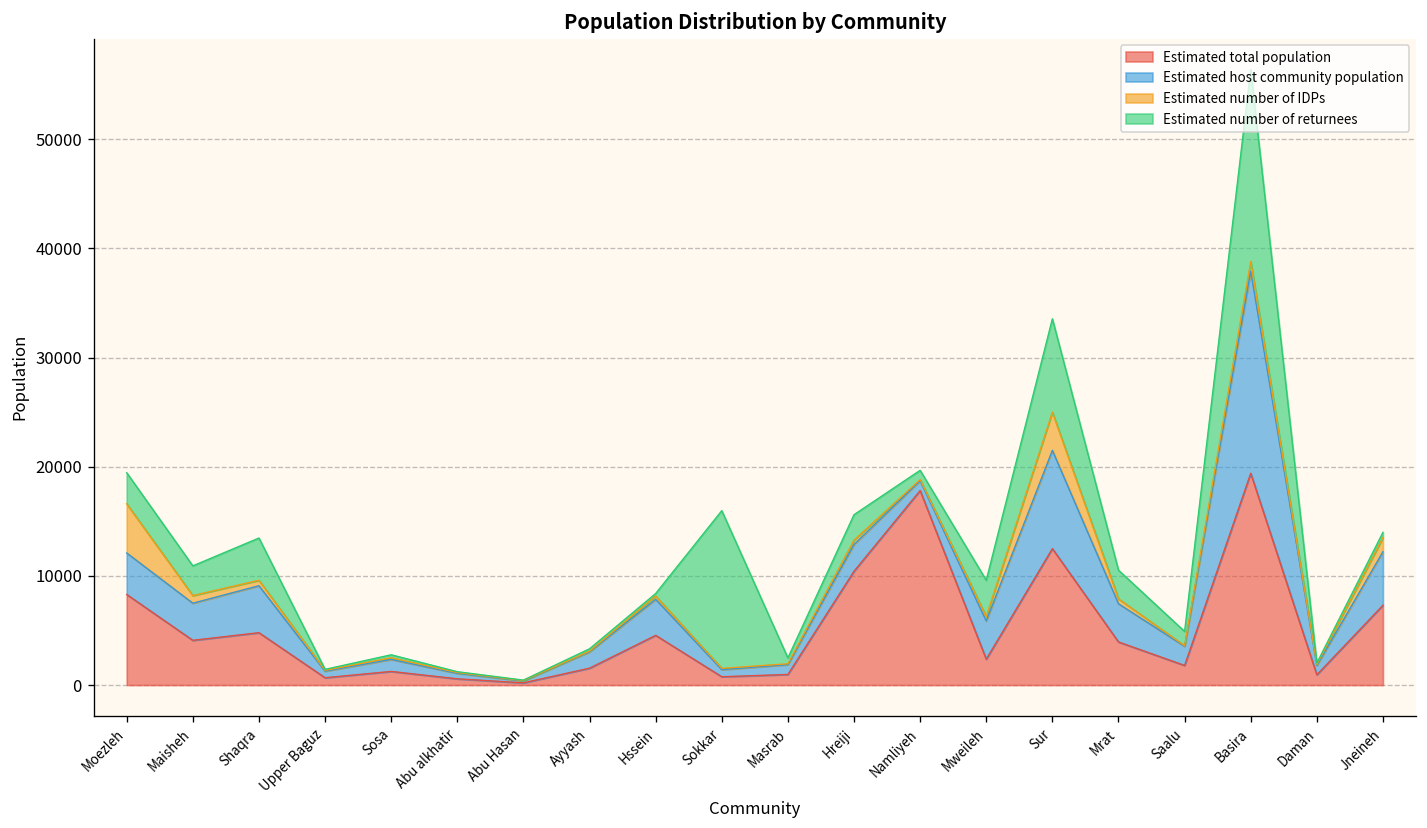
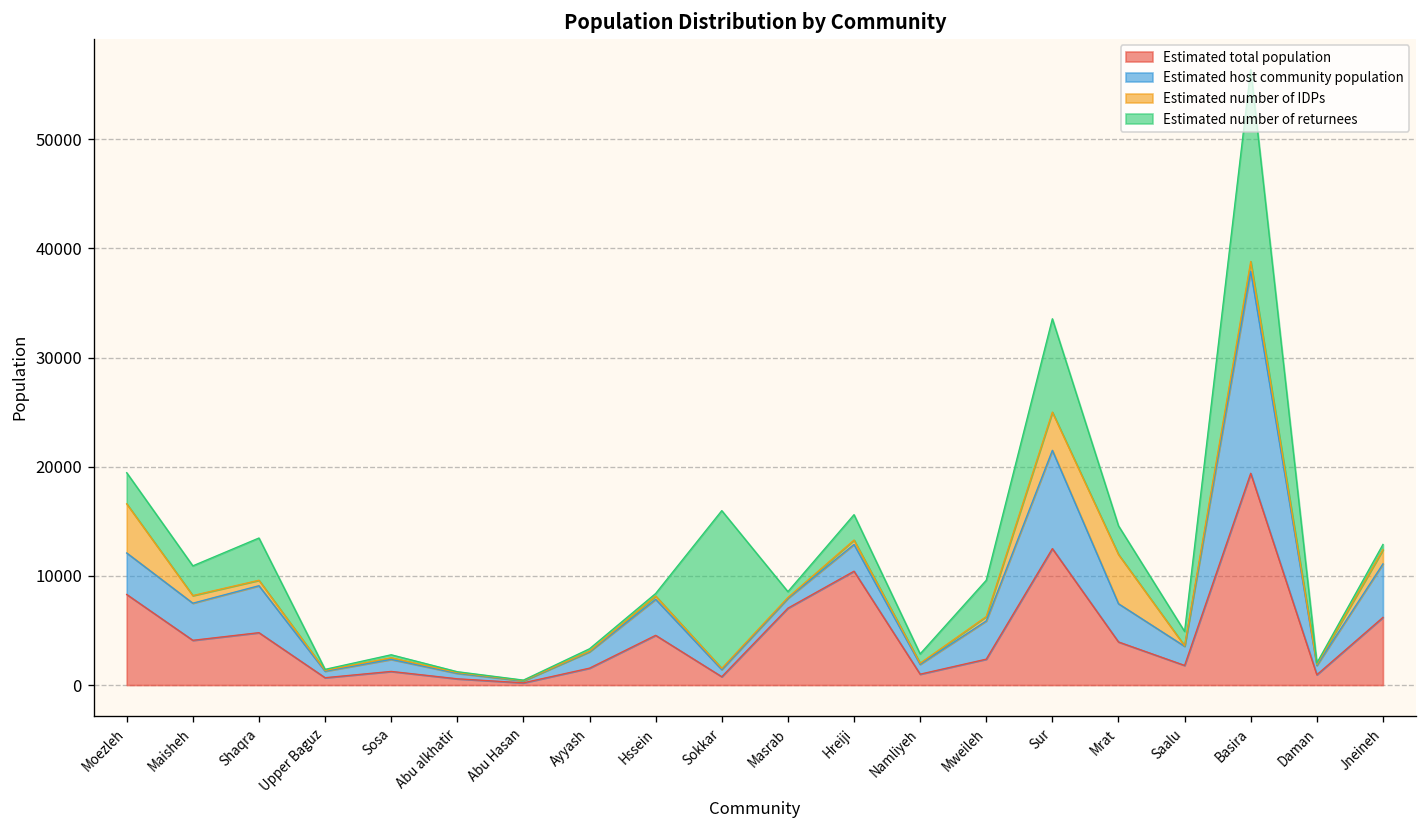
Estimated total population, Masrab: 1000 -> 7000
Estimated total population, Namliyeh: 18000 -> 1000
Estimated number of IDPs, Mrat: 0 -> 5000
Estimated total population, Jneineh: 7000 -> 6000
